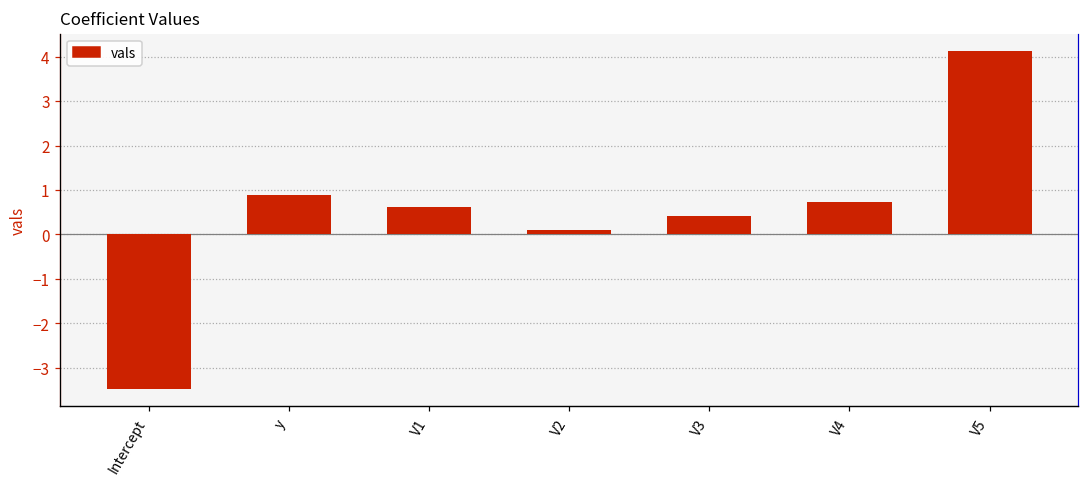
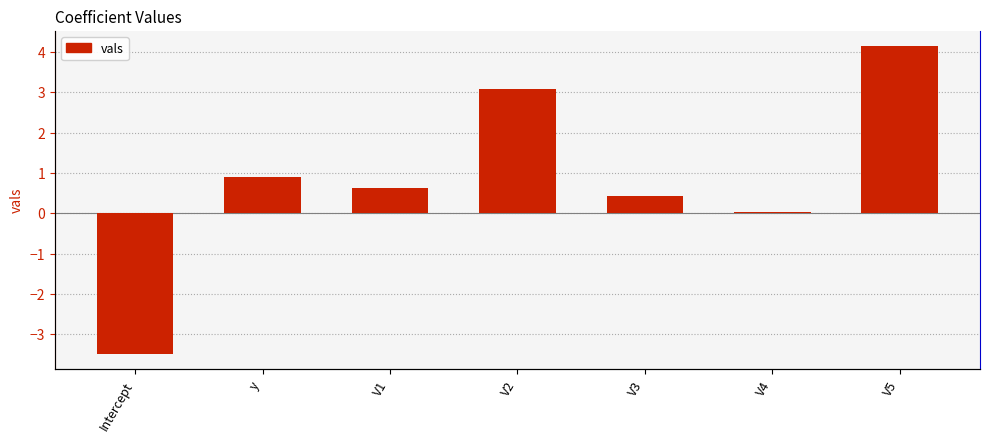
V2: 0.1 -> 3.1
V4: 0.7 -> 0.0
